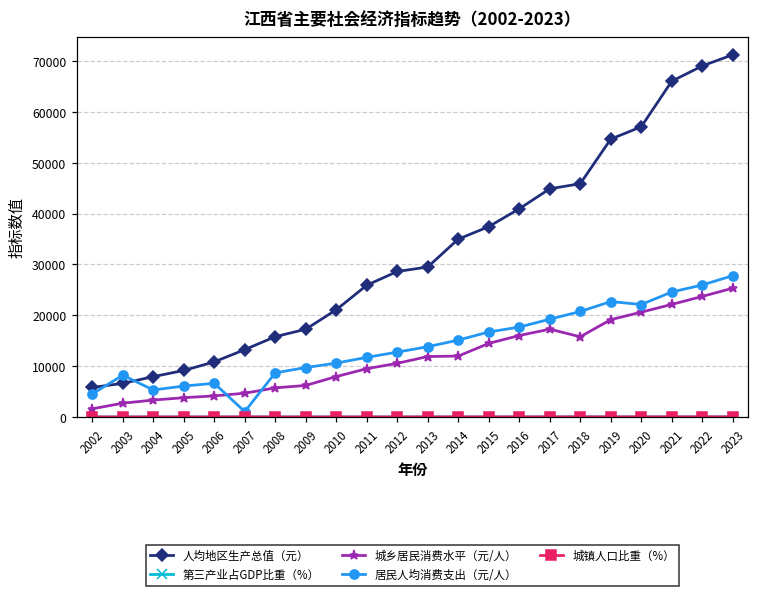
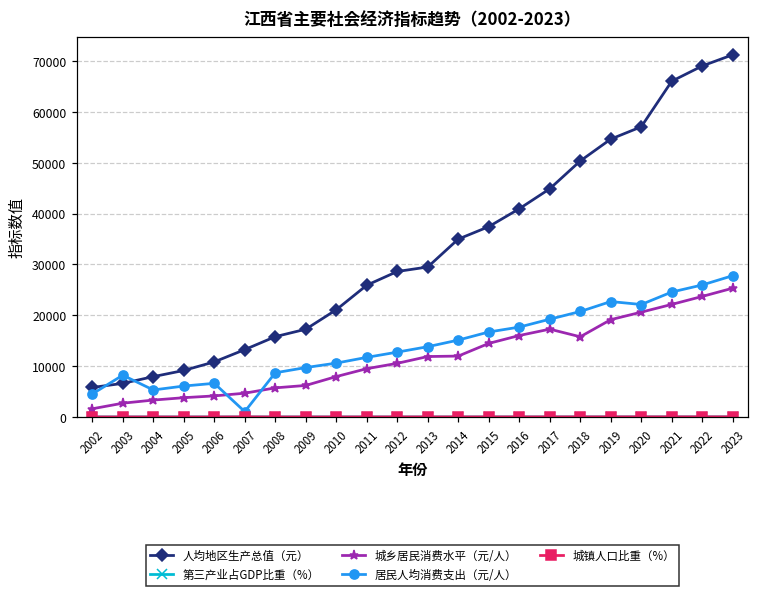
人均地区生产总值（元）, 2018: 46000 -> 50000
